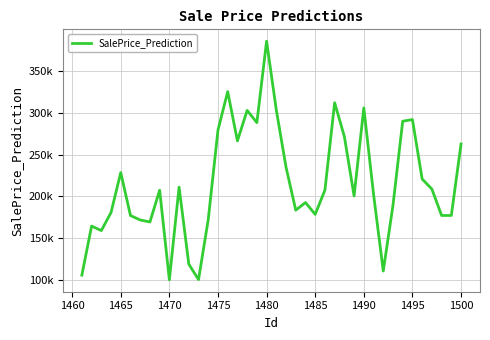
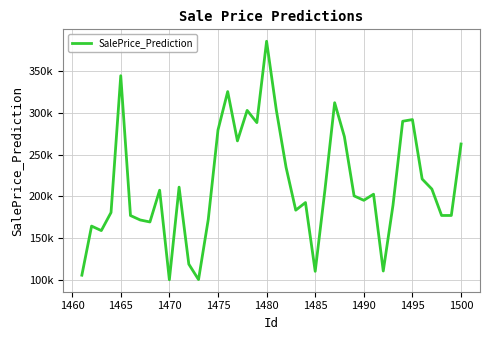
1465: 230000 -> 340000
1485: 180000 -> 110000
1490: 310000 -> 200000
